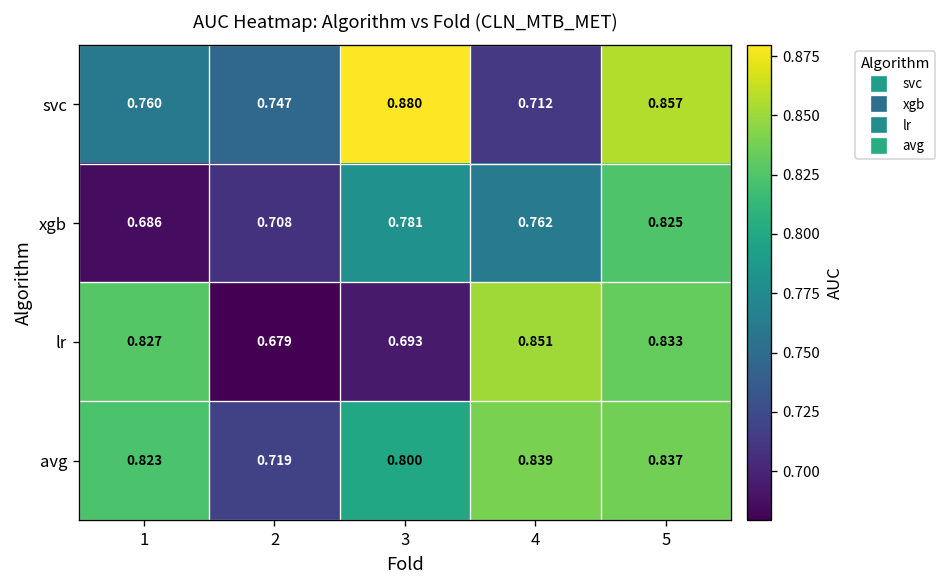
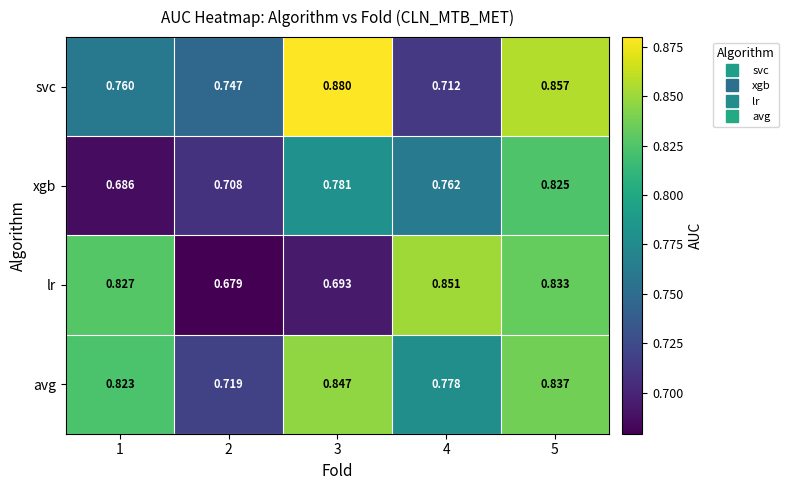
avg, 3: 0.800 -> 0.847
avg, 4: 0.839 -> 0.778
